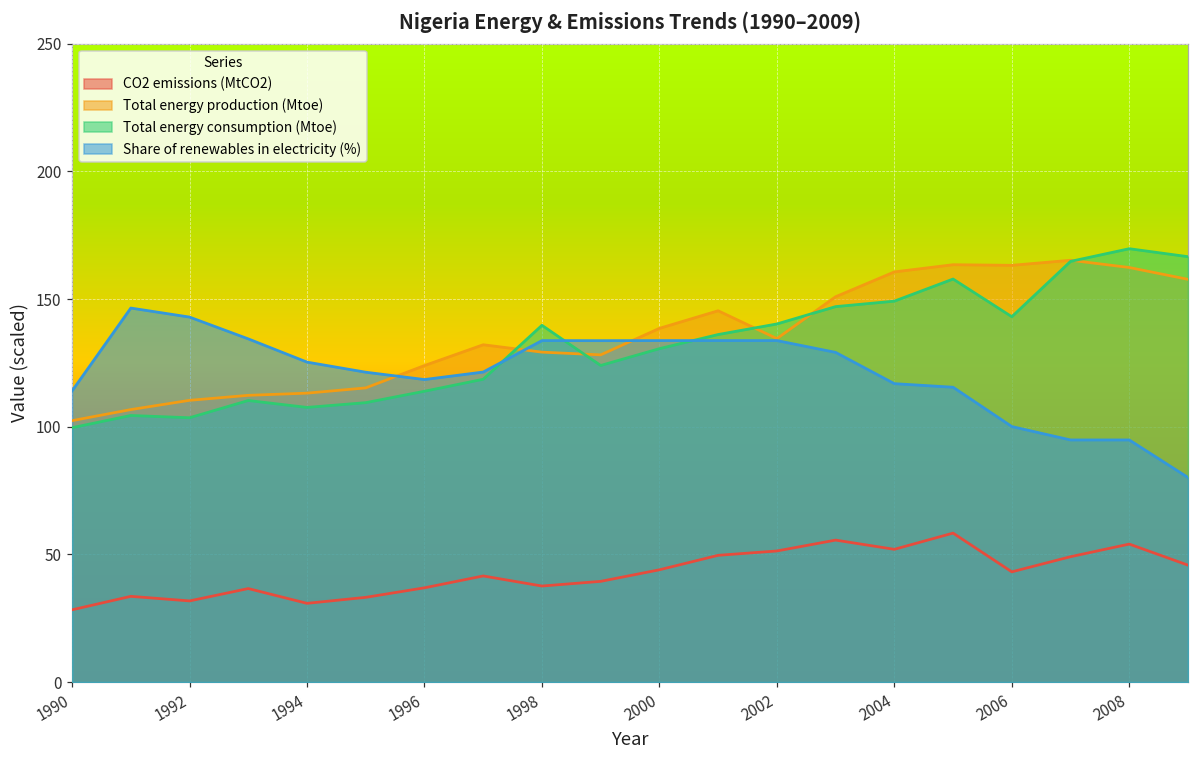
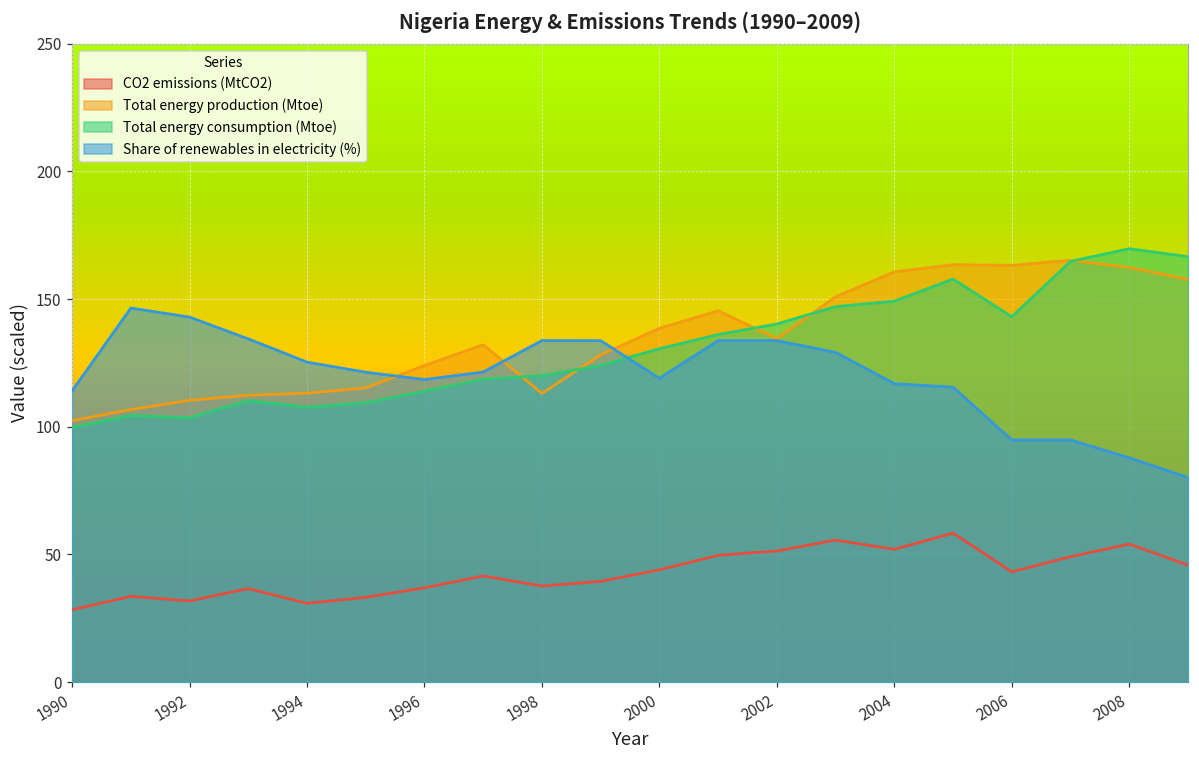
Total energy production (Mtoe), 1998: 129 -> 113
Total energy consumption (Mtoe), 1998: 140 -> 120
Share of renewables in electricity (%), 2000: 134 -> 119
Share of renewables in electricity (%), 2006: 100 -> 95
Share of renewables in electricity (%), 2008: 95 -> 88
